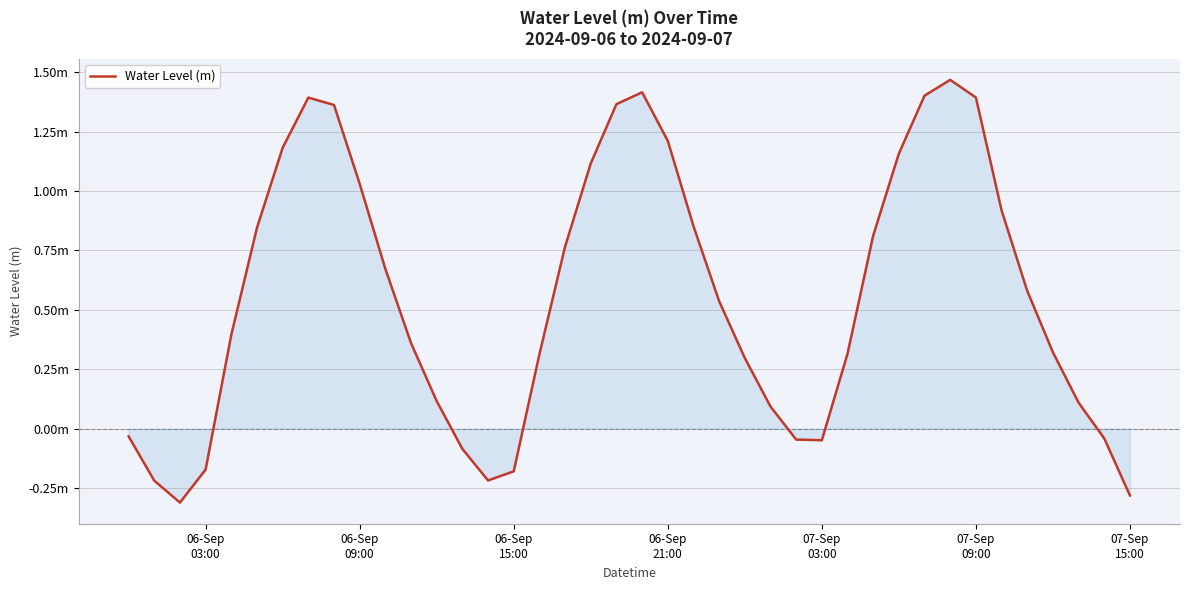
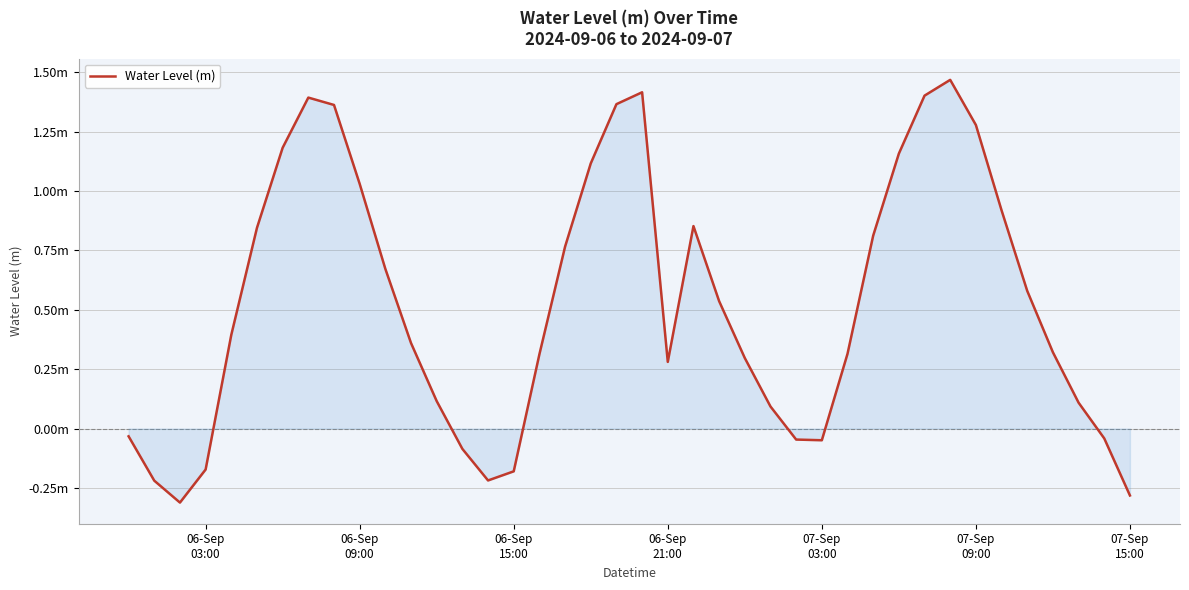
Water Level (m), 06-Sep 21:00: 1.21m -> 0.28m
Water Level (m), 07-Sep 09:00: 1.39m -> 1.28m
